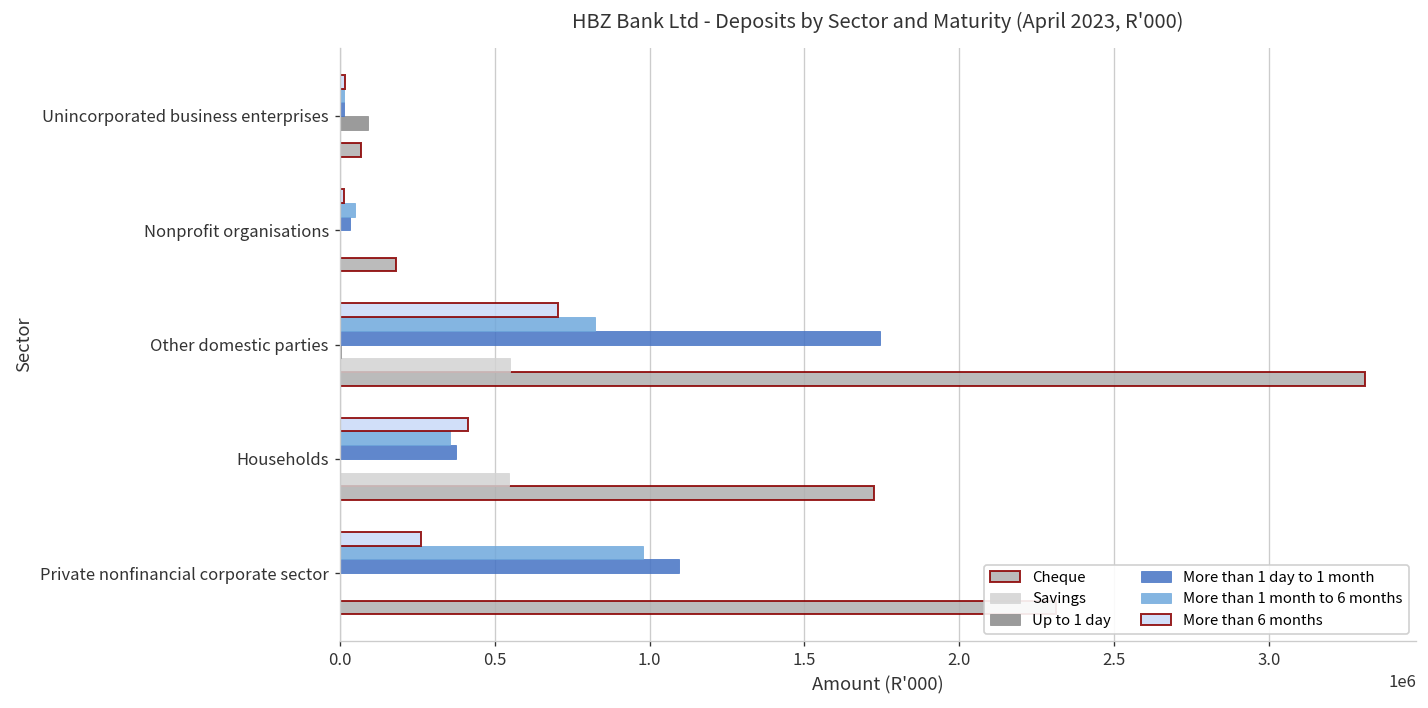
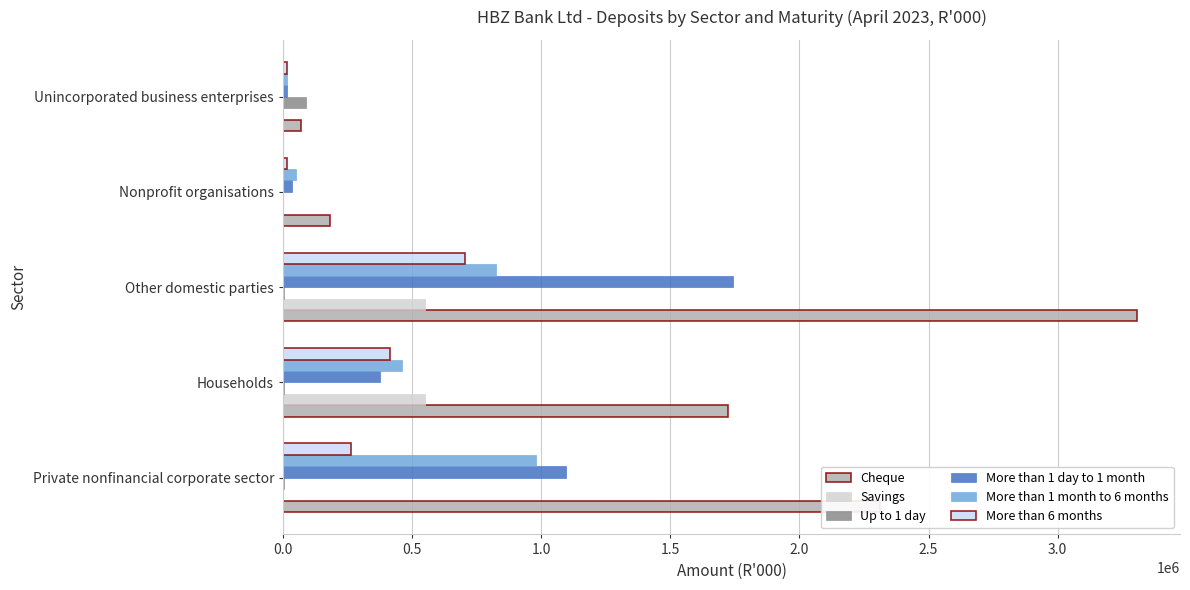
More than 1 month to 6 months, Households: 350000 -> 460000
